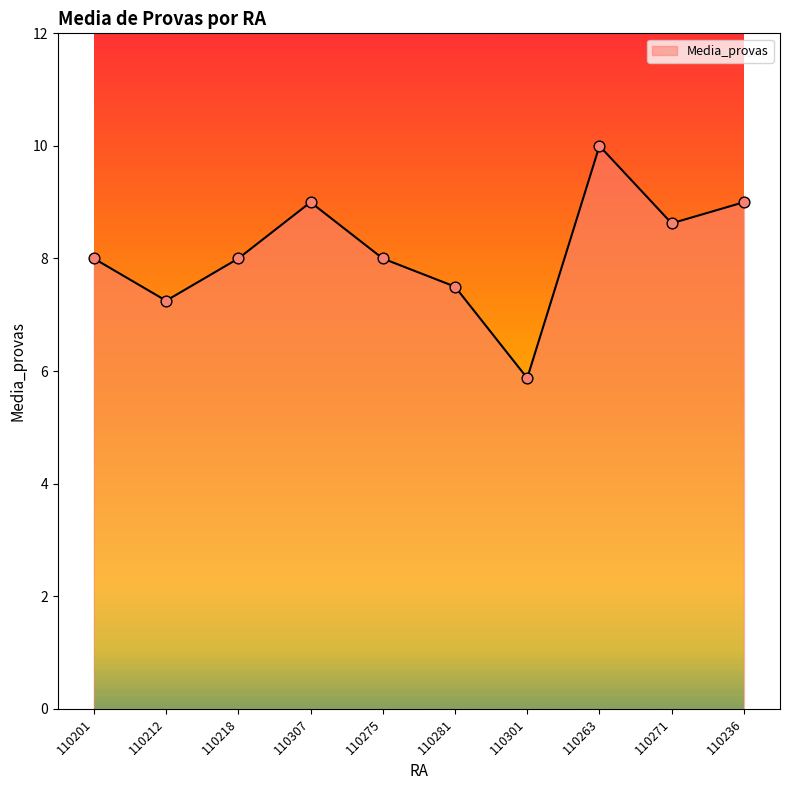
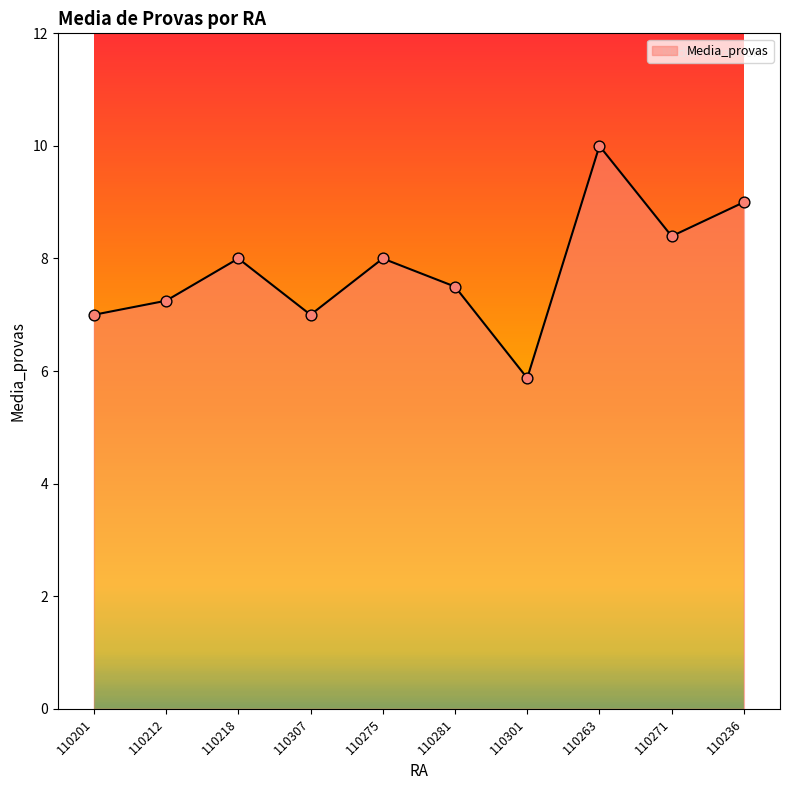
110201: 8 -> 7
110307: 9 -> 7
110271: 8.6 -> 8.4
